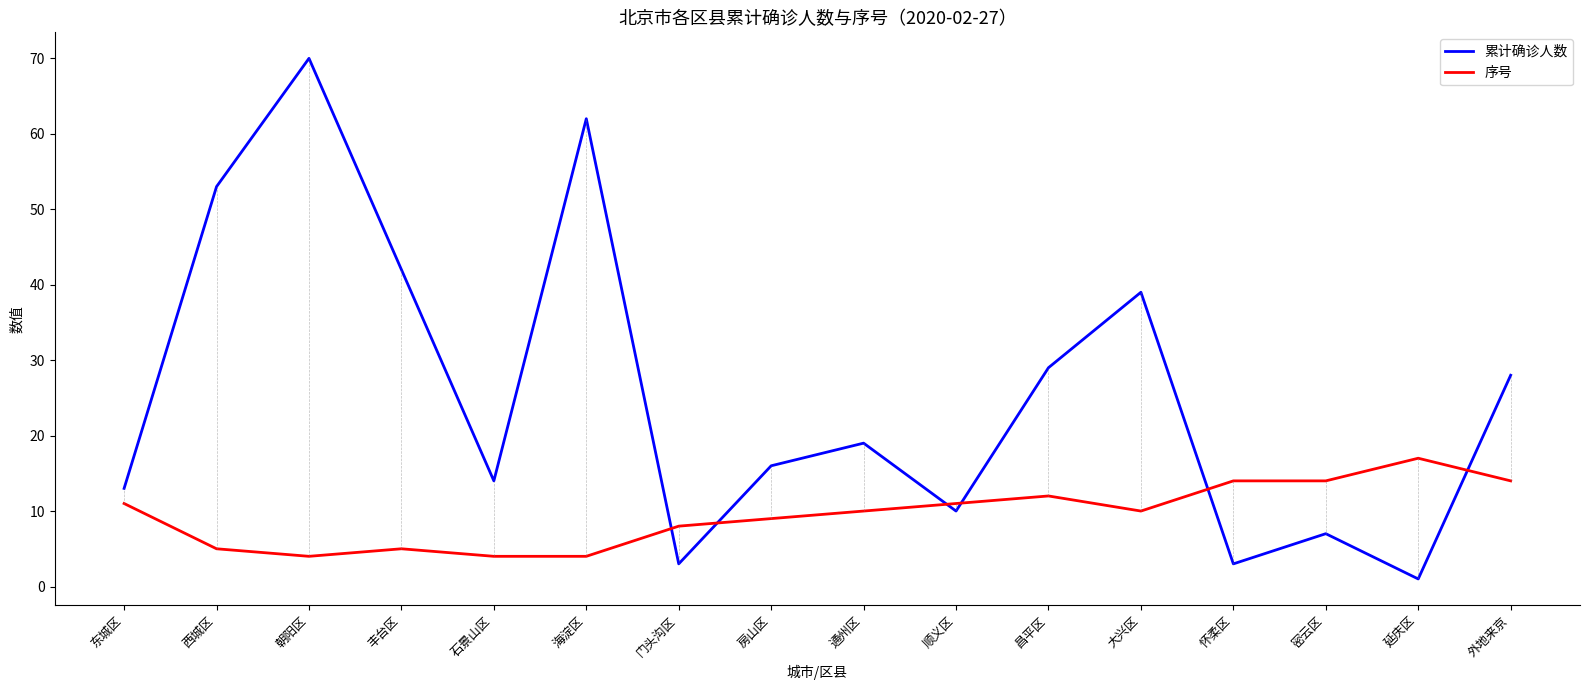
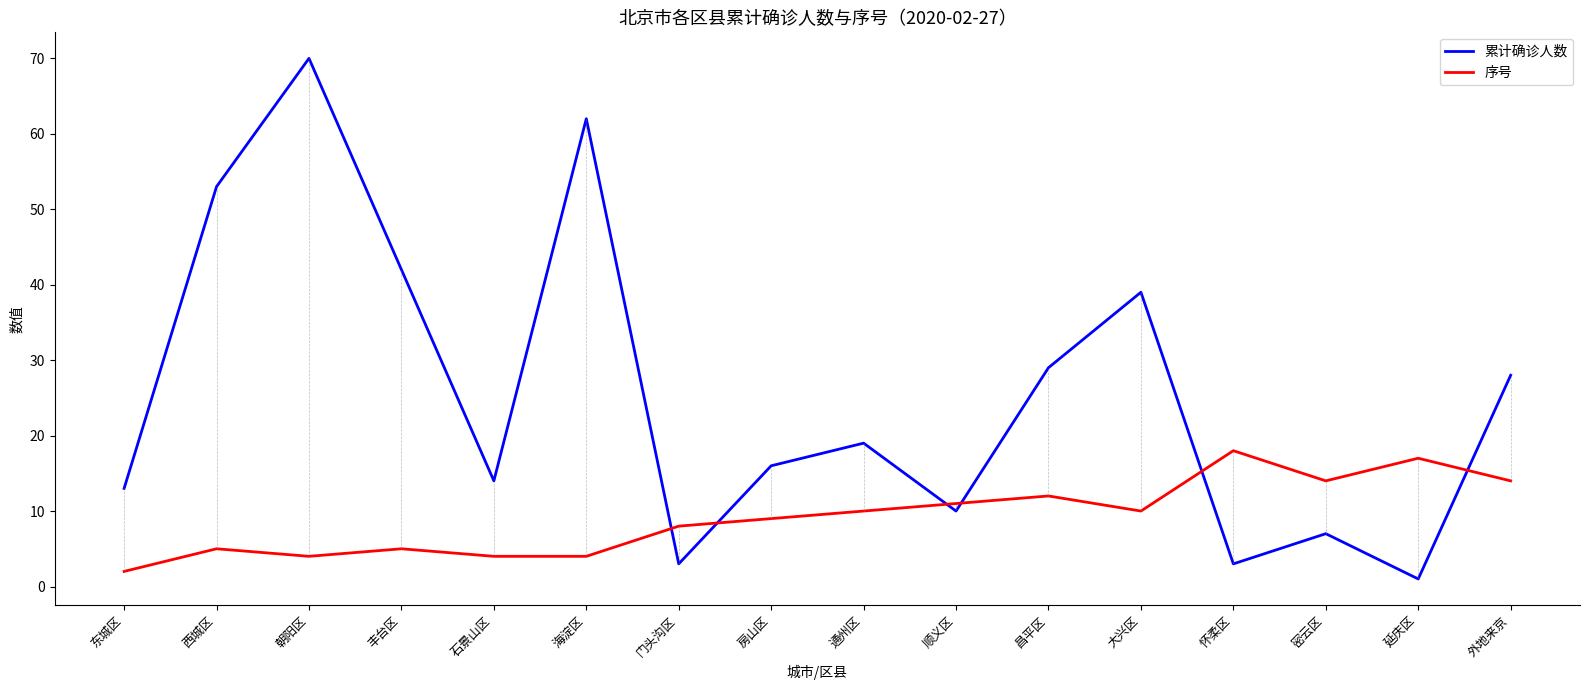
序号, 东城区: 11 -> 2
序号, 怀柔区: 14 -> 18
